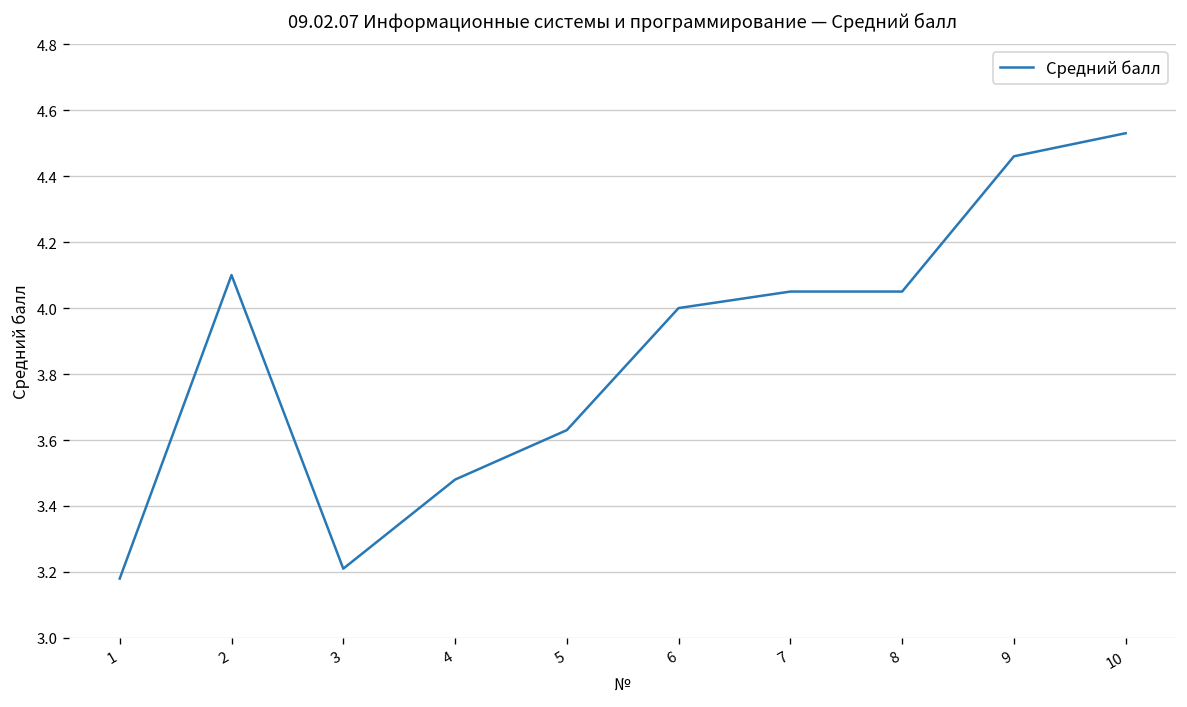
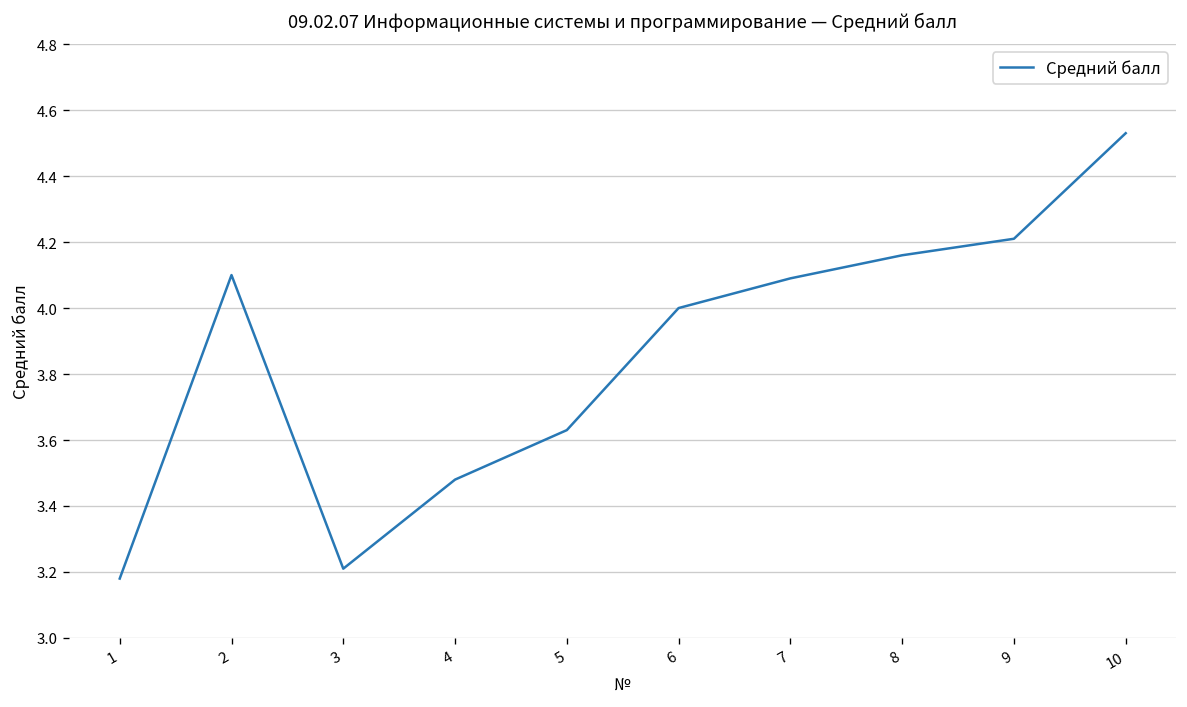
7: 4.05 -> 4.09
8: 4.05 -> 4.16
9: 4.46 -> 4.21
